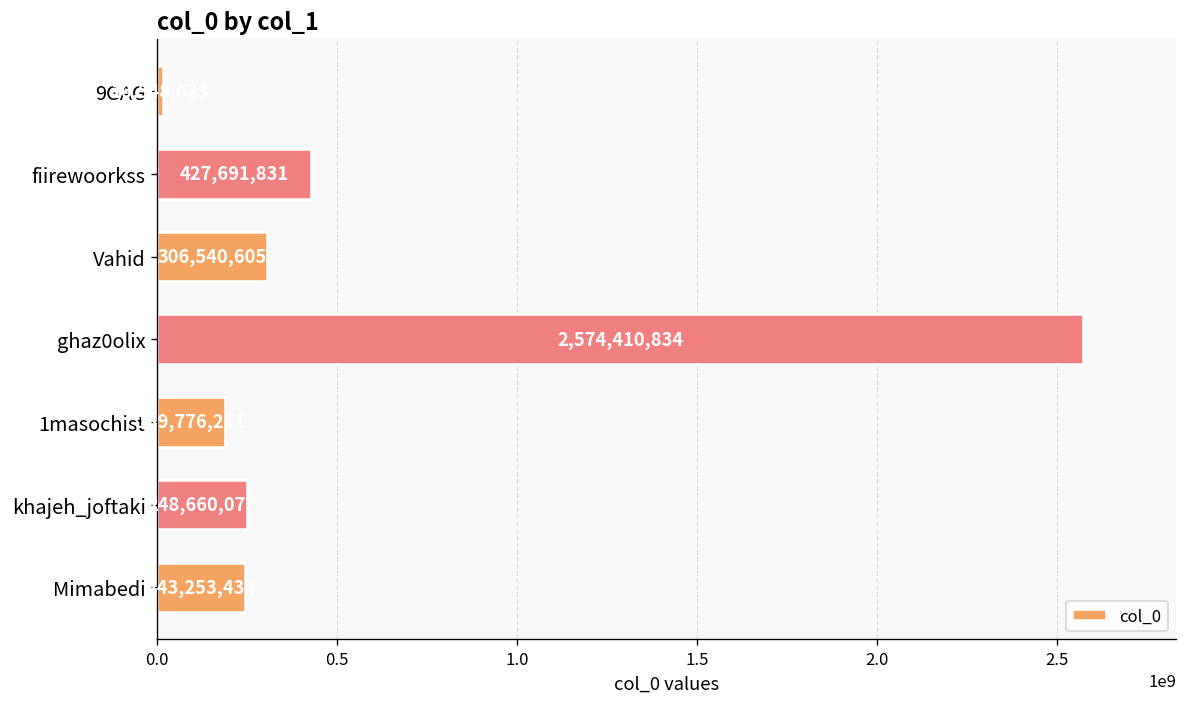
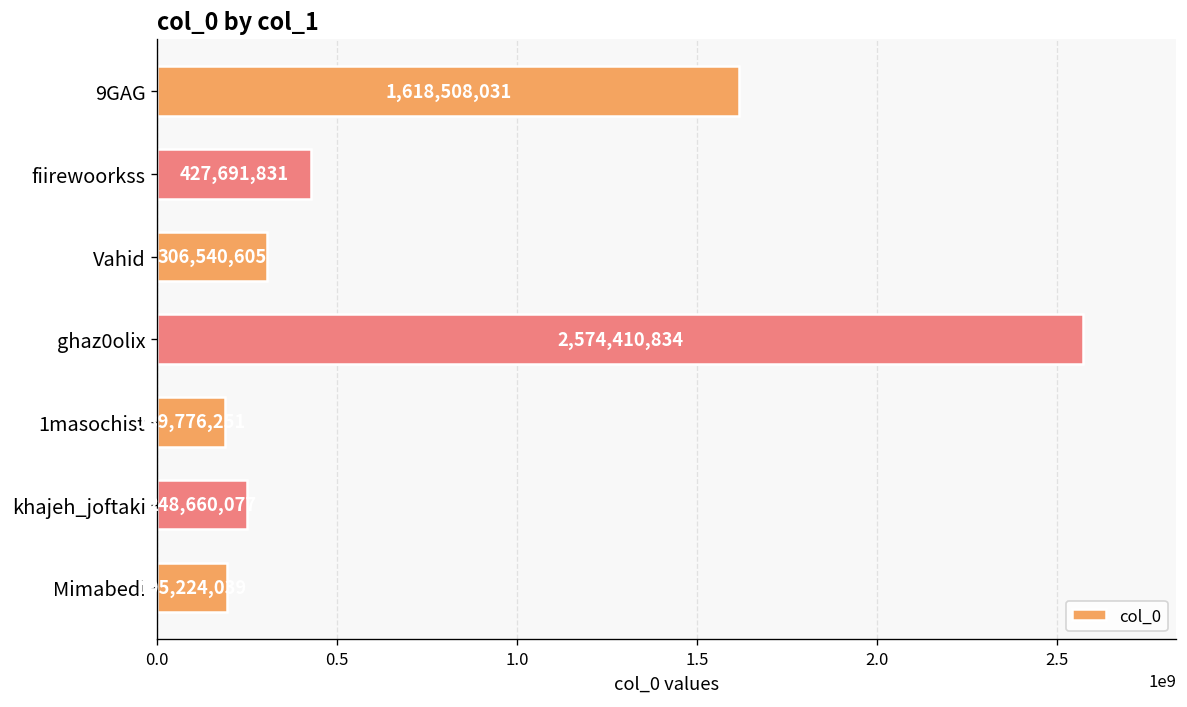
9GAG: 20000000 -> 1620000000
Mimabedi: 243,253,434 -> 195,224,039
